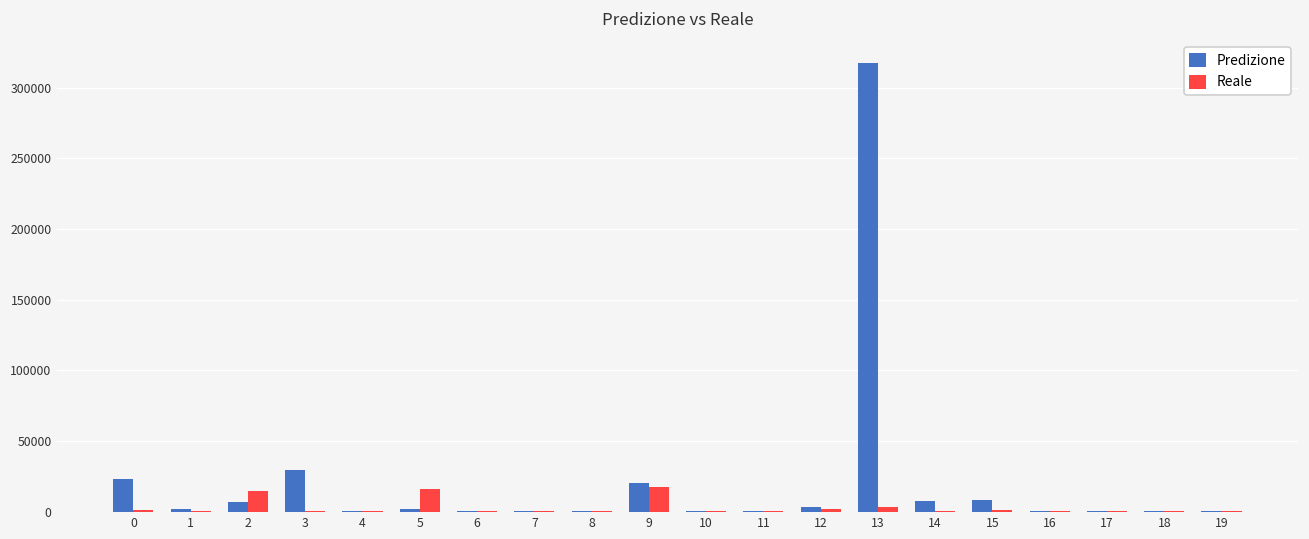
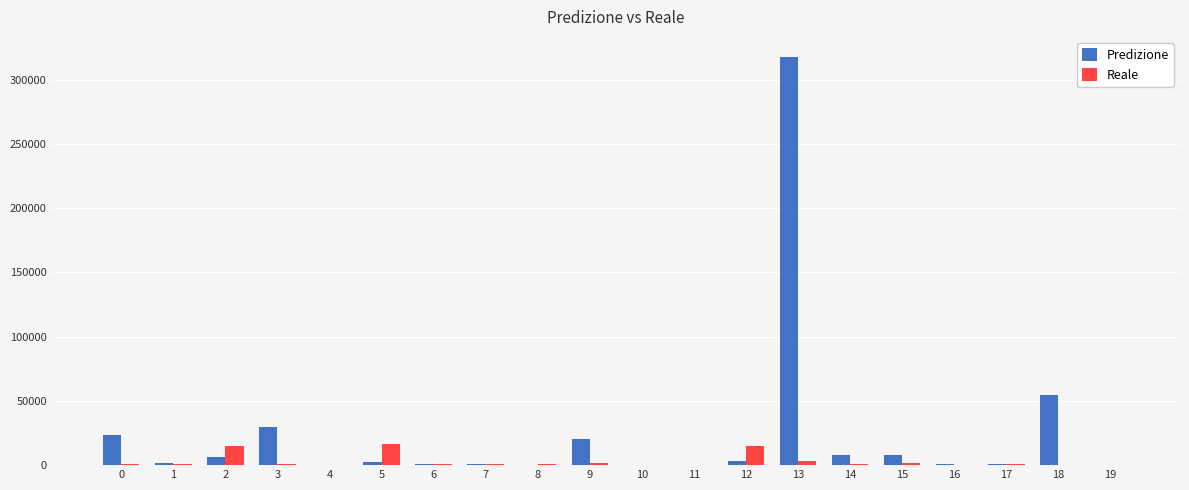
Reale, 9: 17000 -> 2000
Reale, 12: 2000 -> 15000
Predizione, 18: 0 -> 54000
